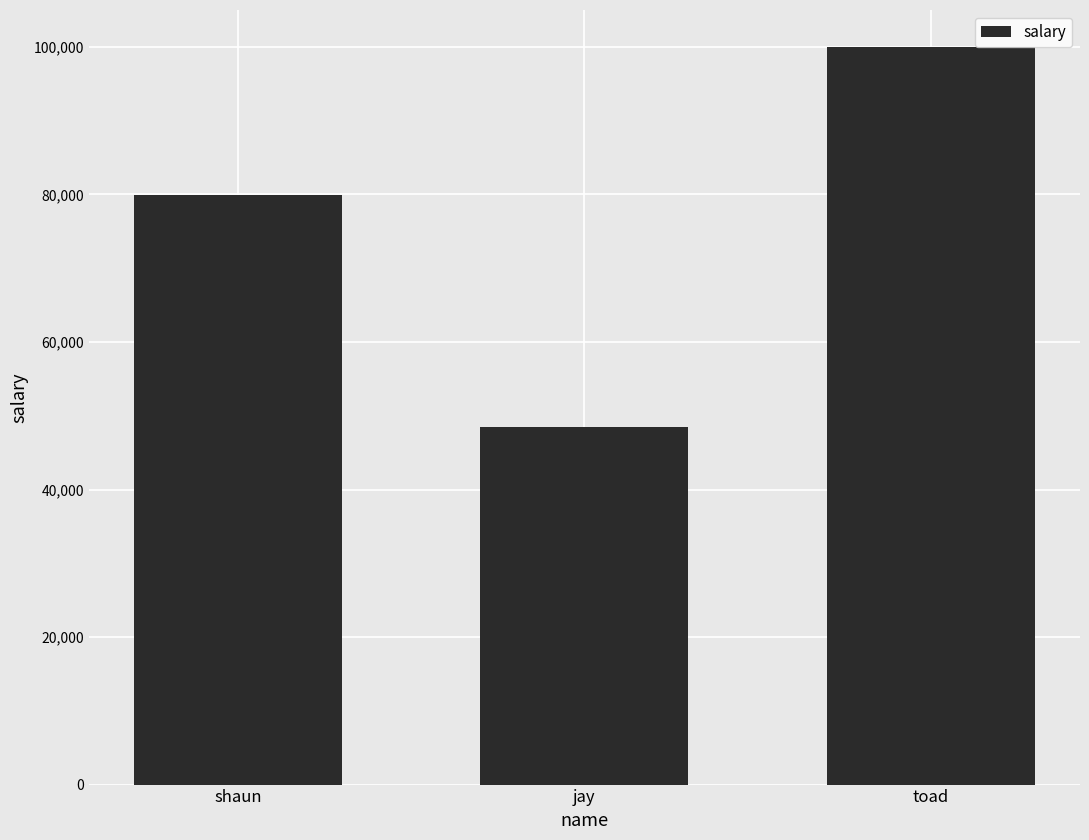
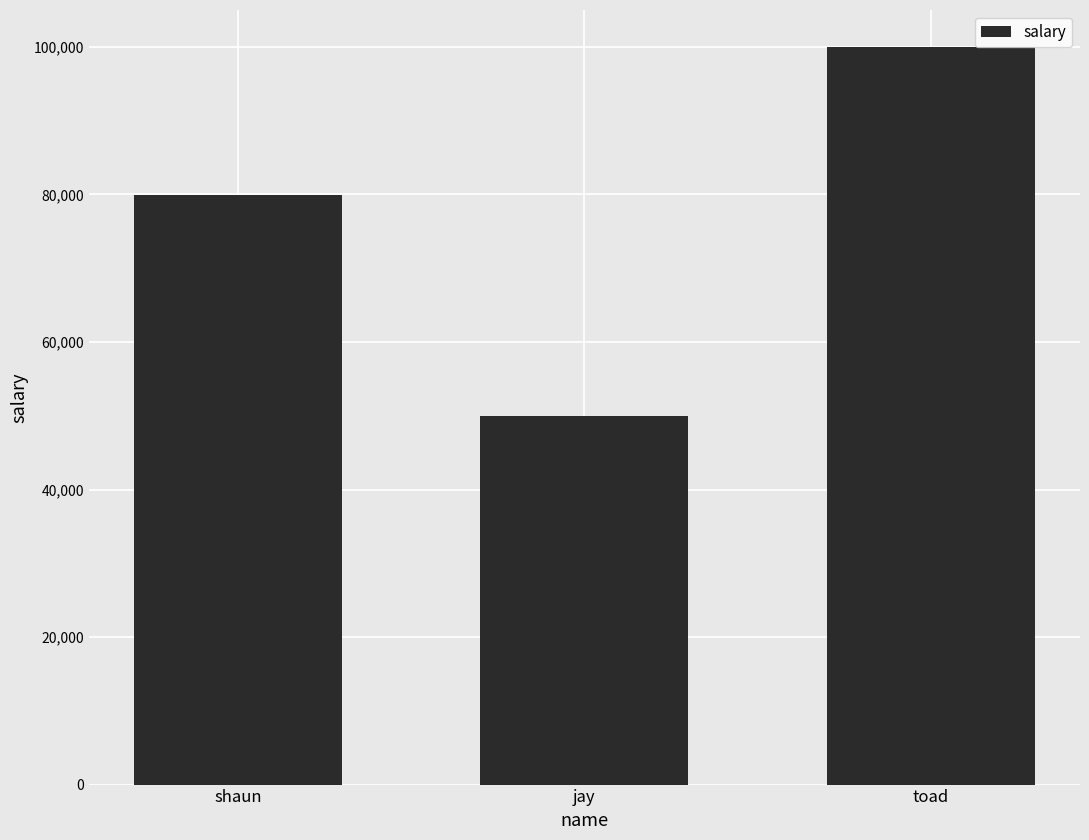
jay: 48,000 -> 50,000
